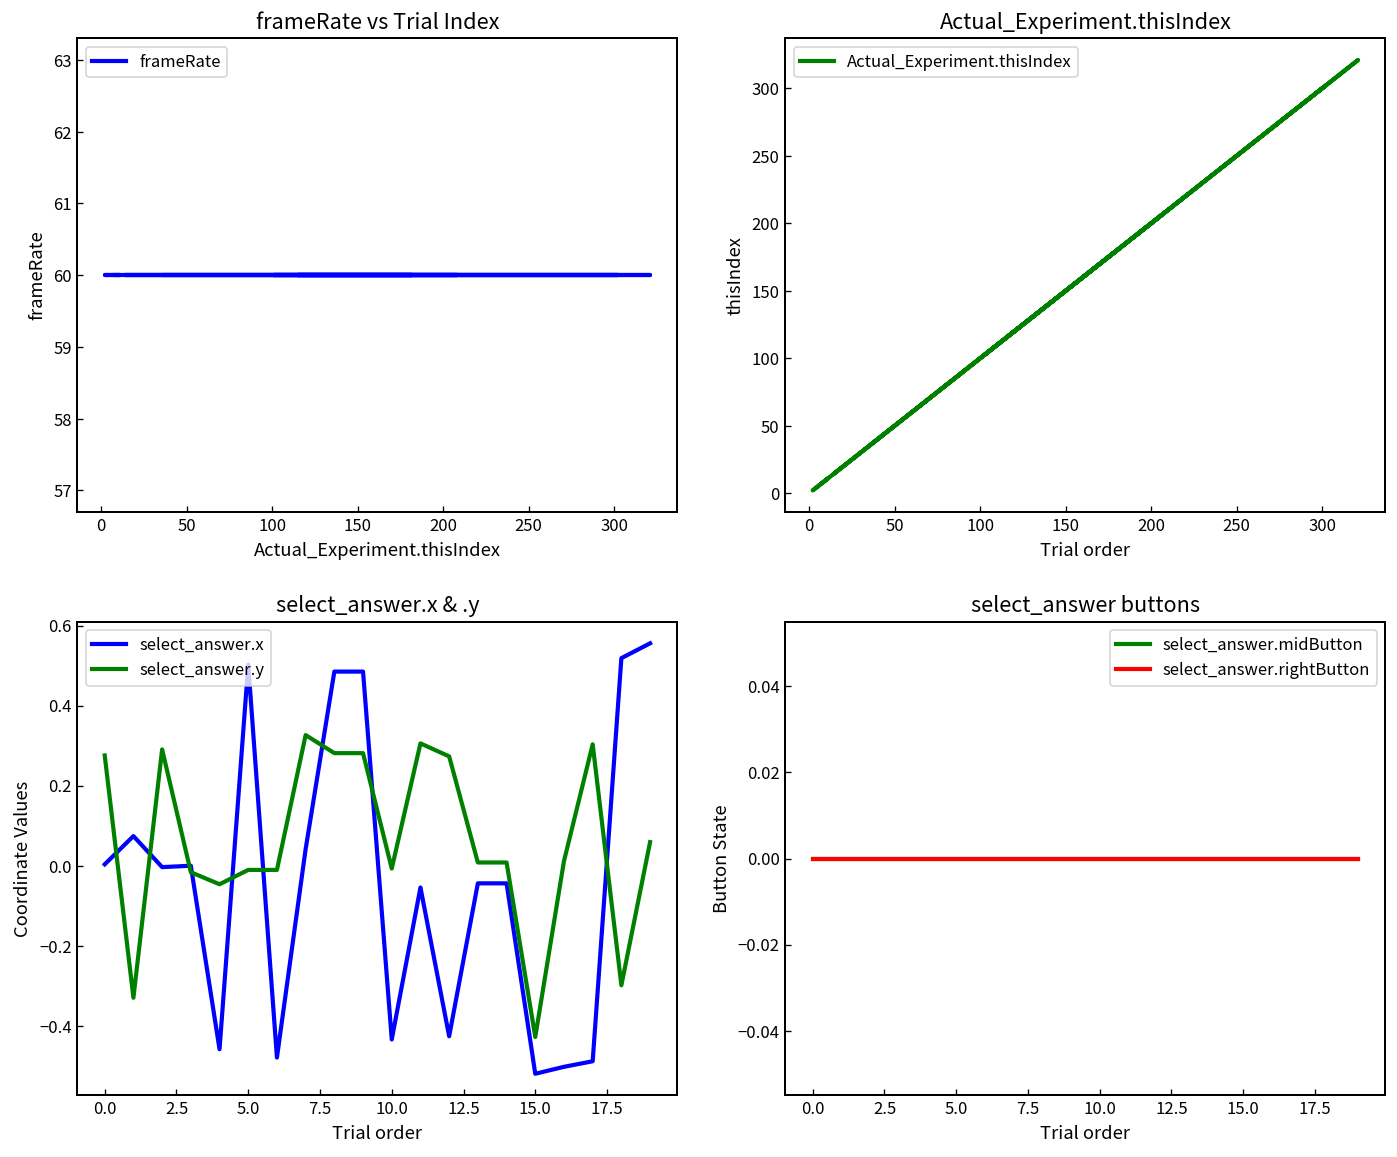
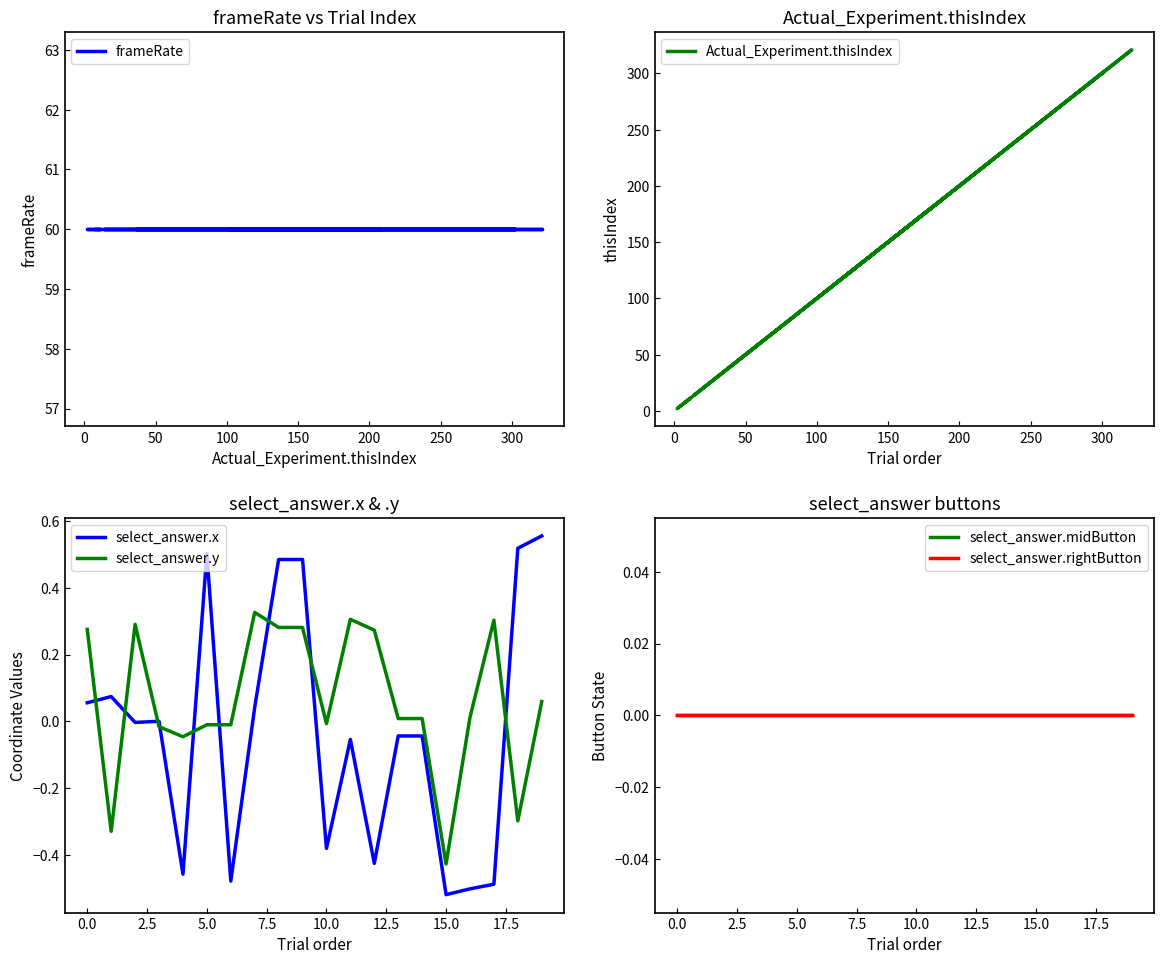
select_answer.x & .y, select_answer.x, 0.0: 0.00 -> 0.06
select_answer.x & .y, select_answer.x, 10.0: -0.43 -> -0.38
